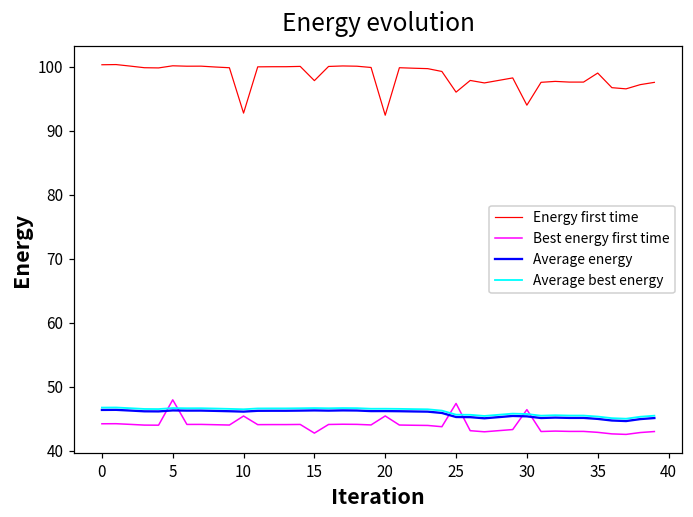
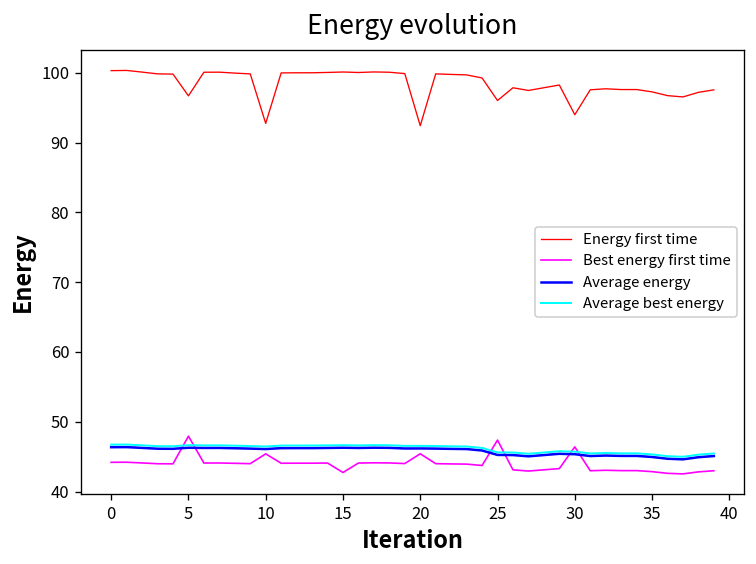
Energy first time, 5: 100 -> 97
Energy first time, 15: 98 -> 100
Energy first time, 35: 99 -> 97
